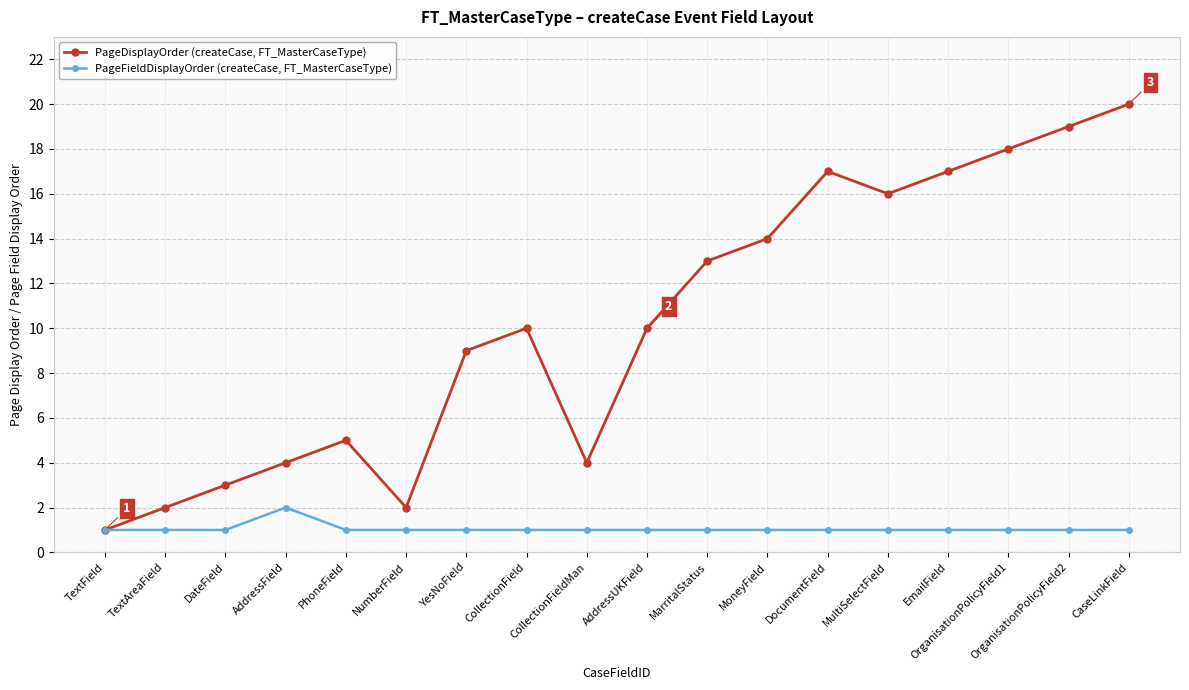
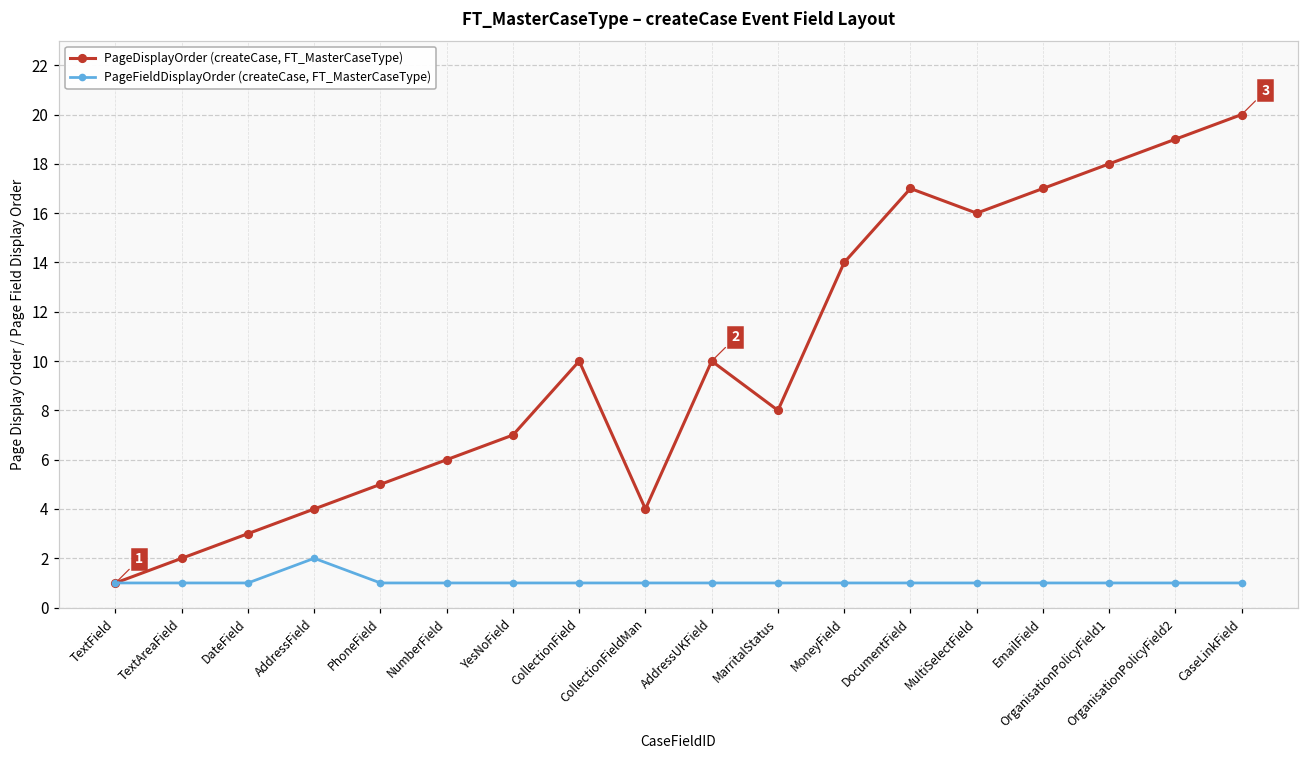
PageDisplayOrder (createCase, FT_MasterCaseType), NumberField: 2 -> 6
PageDisplayOrder (createCase, FT_MasterCaseType), YesNoField: 9 -> 7
PageDisplayOrder (createCase, FT_MasterCaseType), MarritalStatus: 13 -> 8
